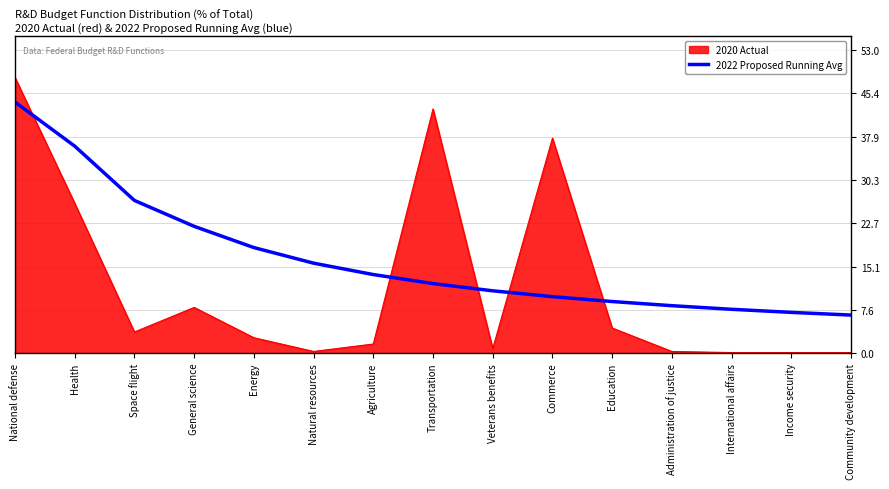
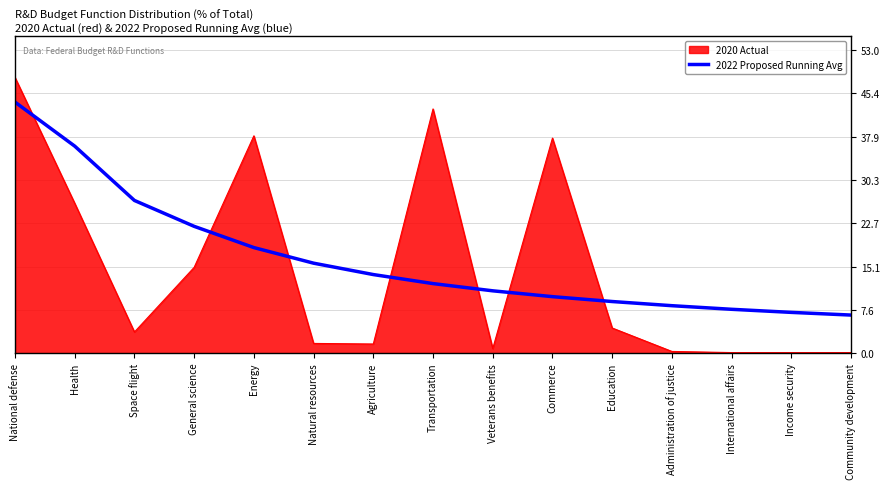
2020 Actual, General science: 8 -> 15
2020 Actual, Energy: 3 -> 38
2020 Actual, Natural resources: 0 -> 2
